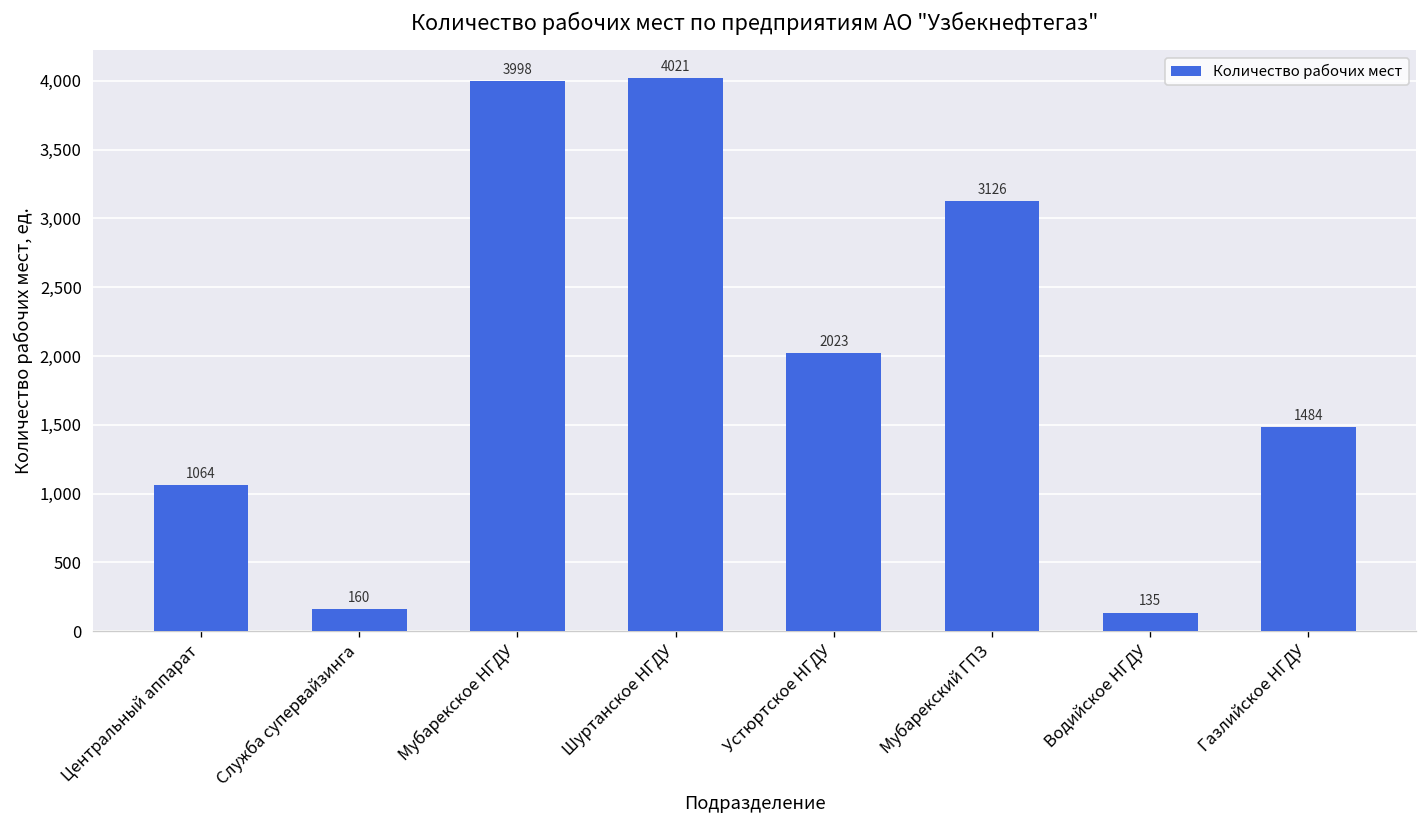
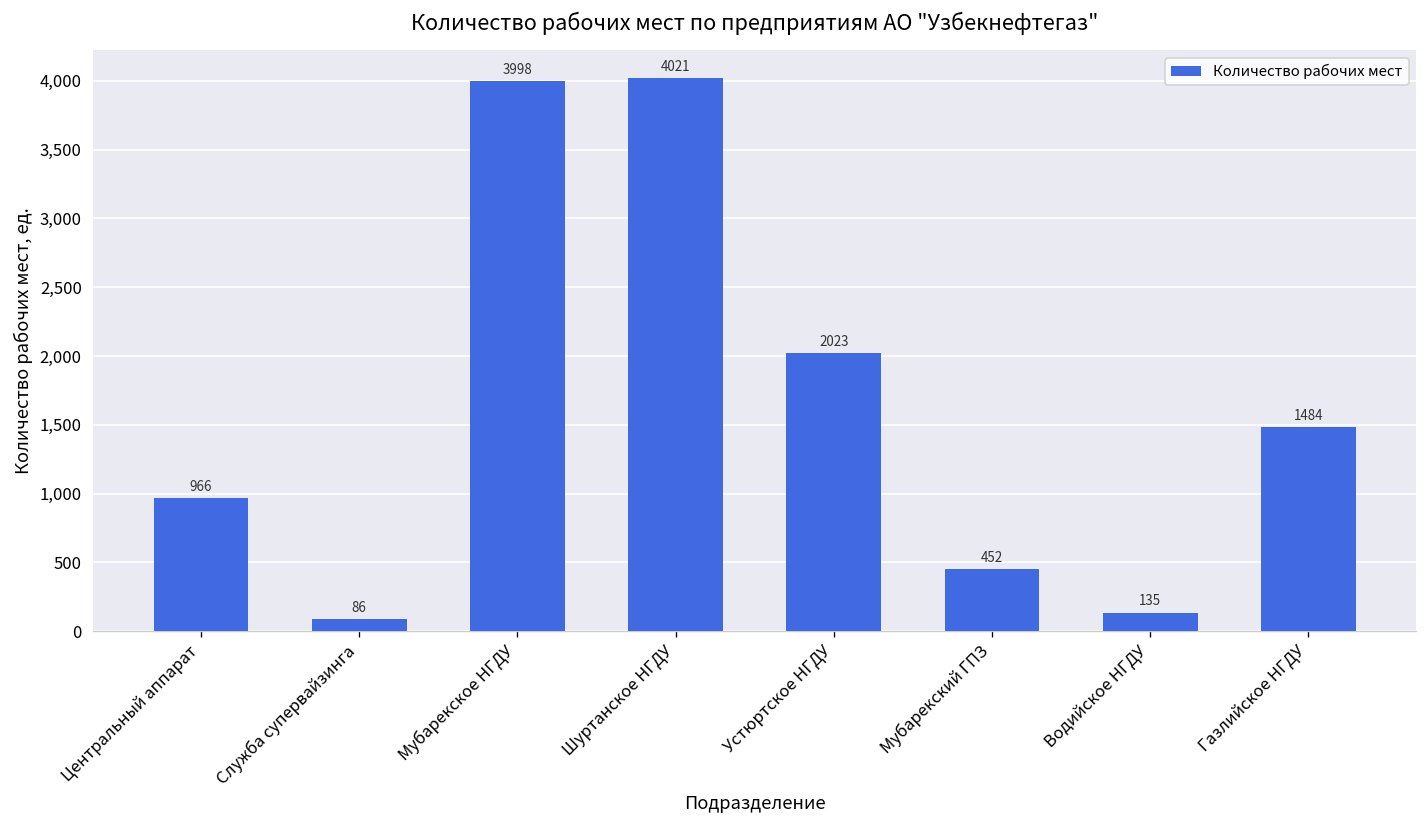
Центральный аппарат: 1064 -> 966
Служба супервайзинга: 160 -> 86
Мубарекский ГПЗ: 3126 -> 452
